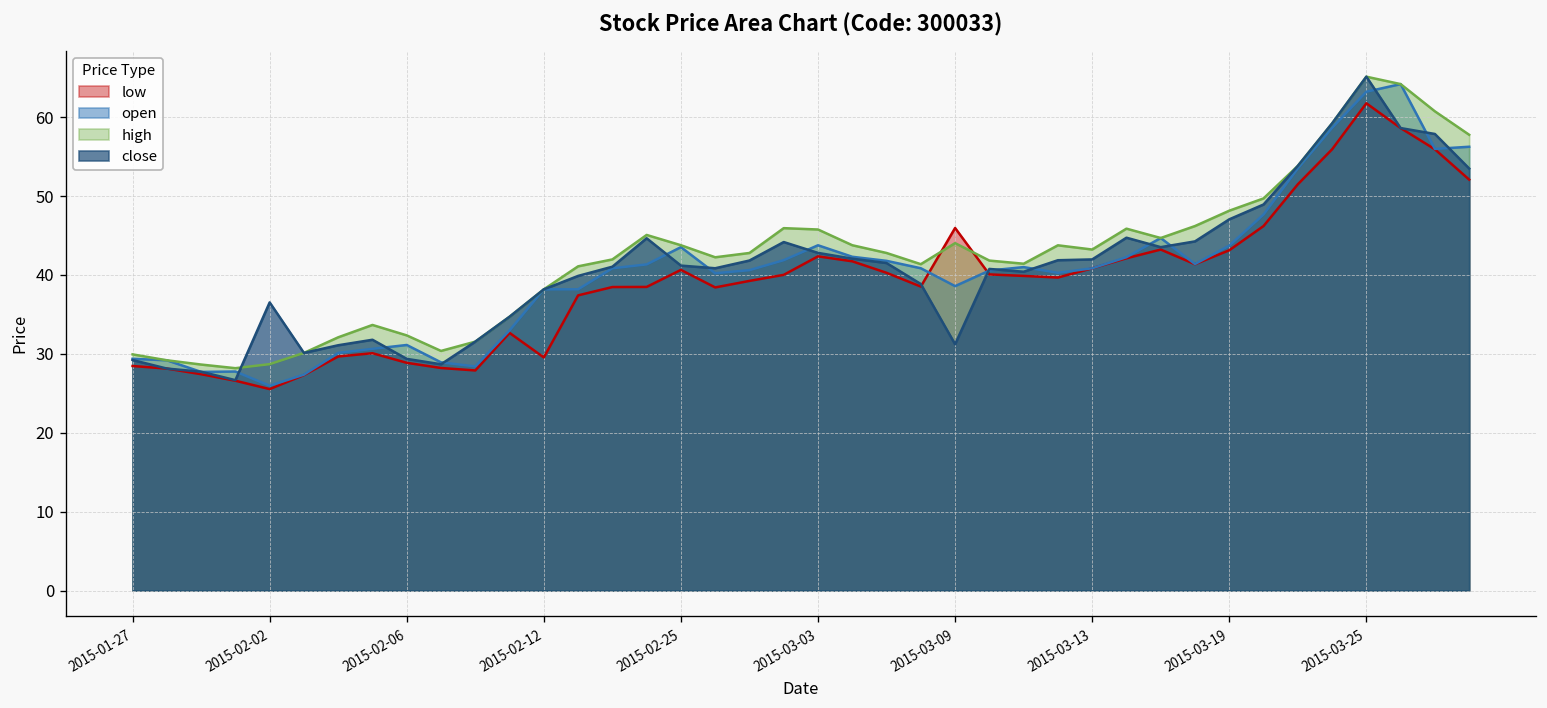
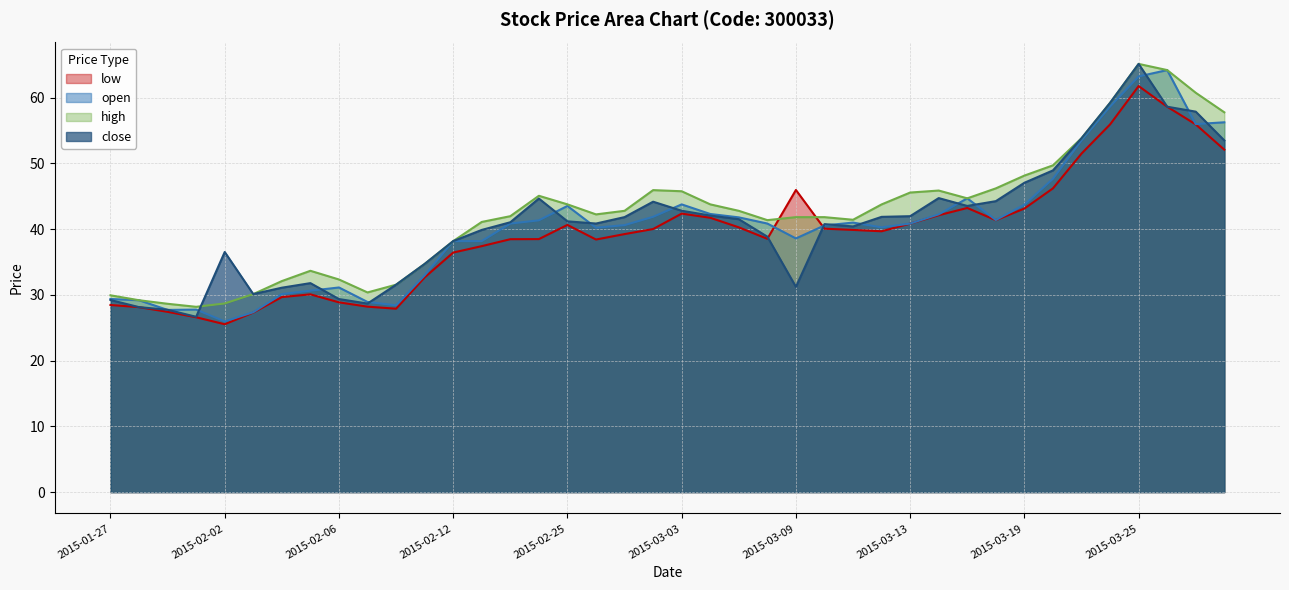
low, 2015-02-12: 30 -> 36
high, 2015-03-09: 44 -> 42
high, 2015-03-13: 43 -> 46
